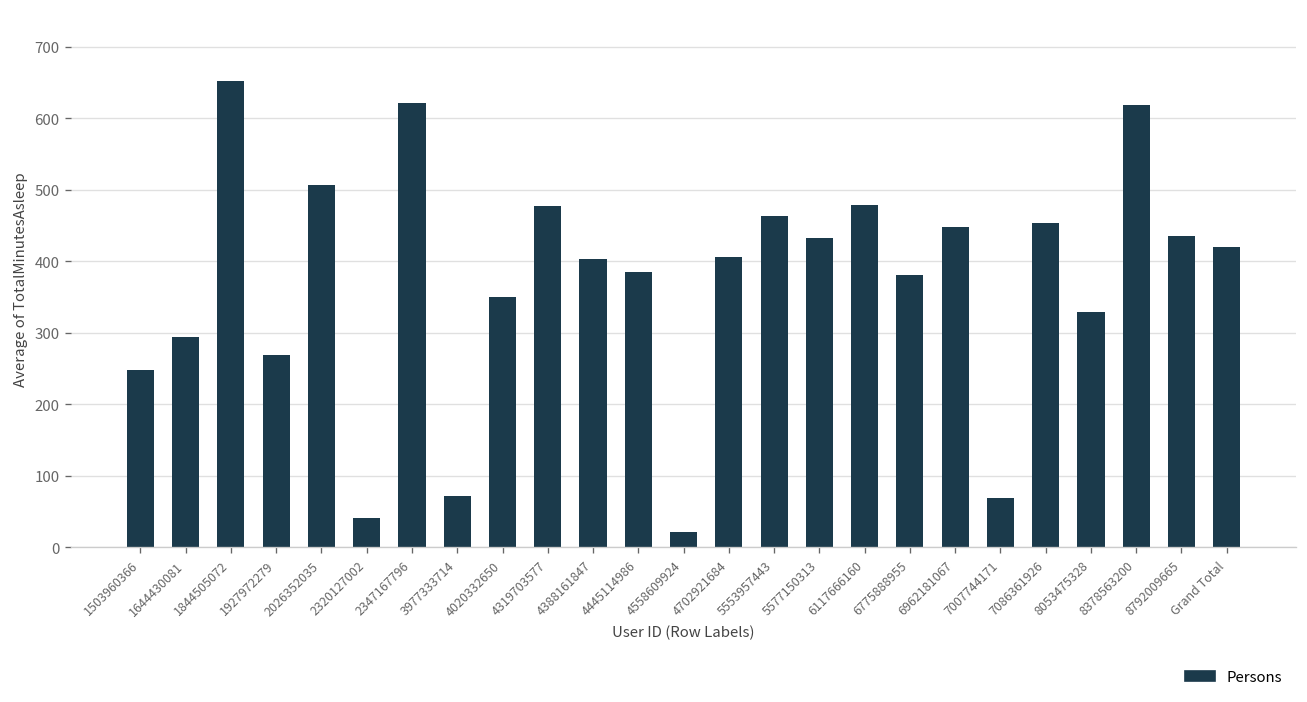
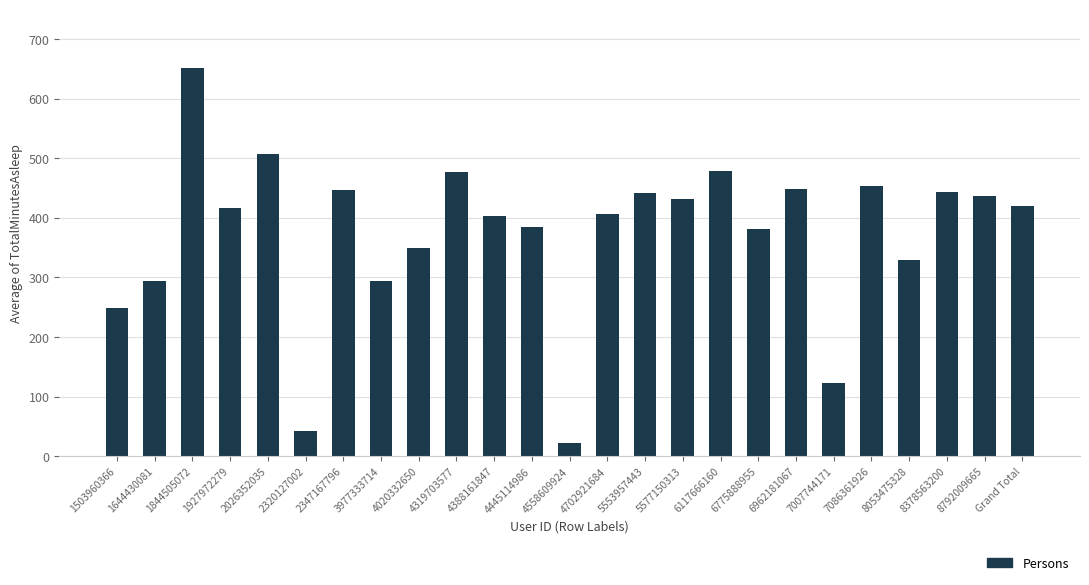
1927972279: 270 -> 420
2347167796: 620 -> 450
3977333714: 70 -> 290
5553957443: 460 -> 440
7007744171: 70 -> 120
8378563200: 620 -> 440
